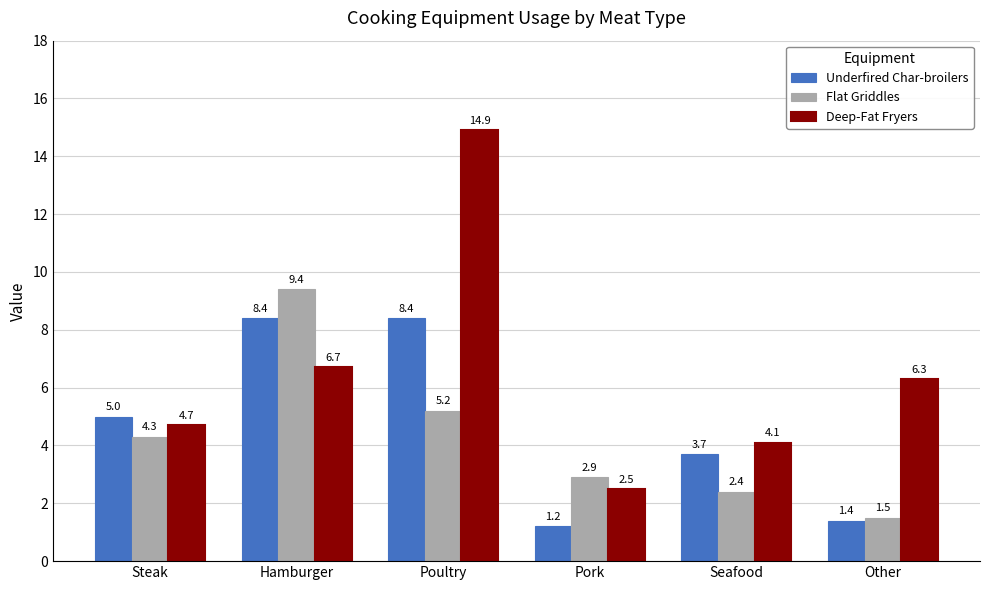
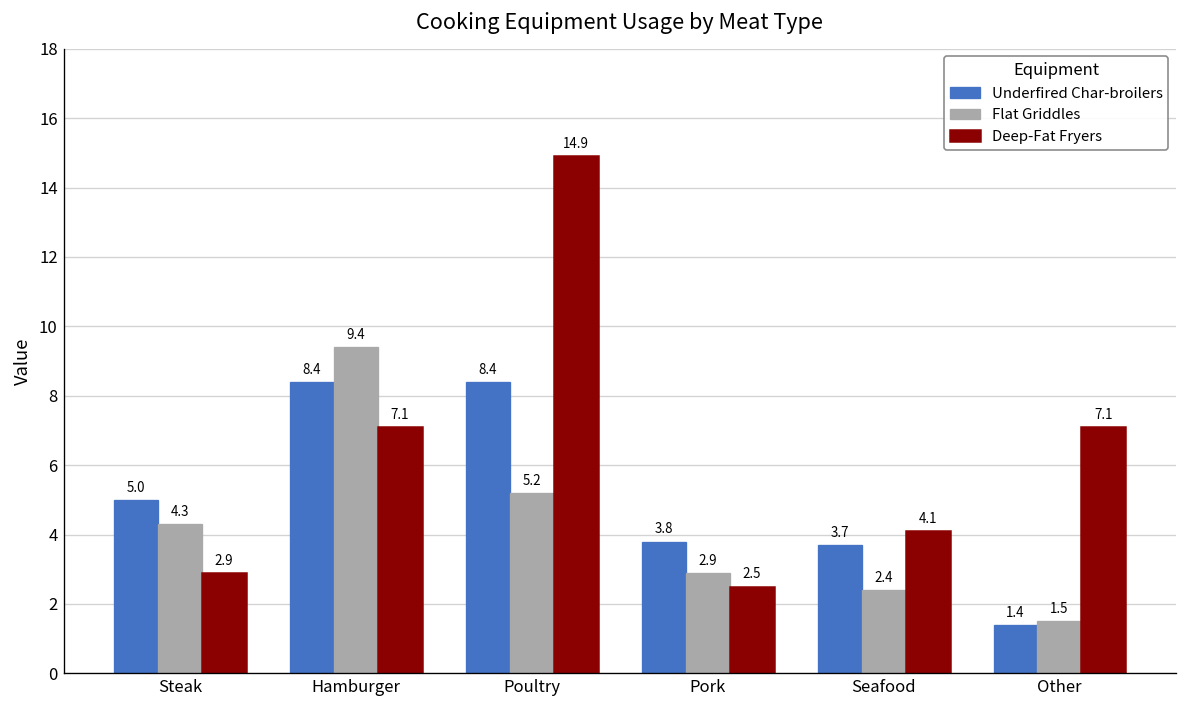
Deep-Fat Fryers, Steak: 4.7 -> 2.9
Deep-Fat Fryers, Hamburger: 6.7 -> 7.1
Underfired Char-broilers, Pork: 1.2 -> 3.8
Deep-Fat Fryers, Other: 6.3 -> 7.1
